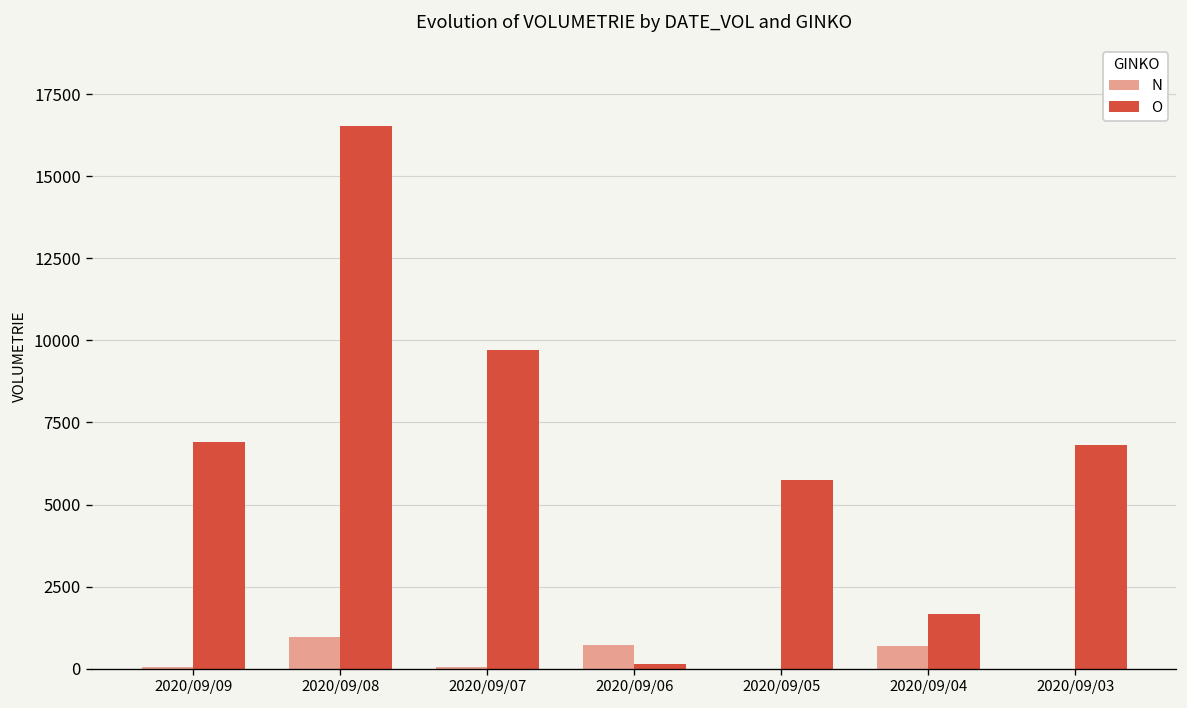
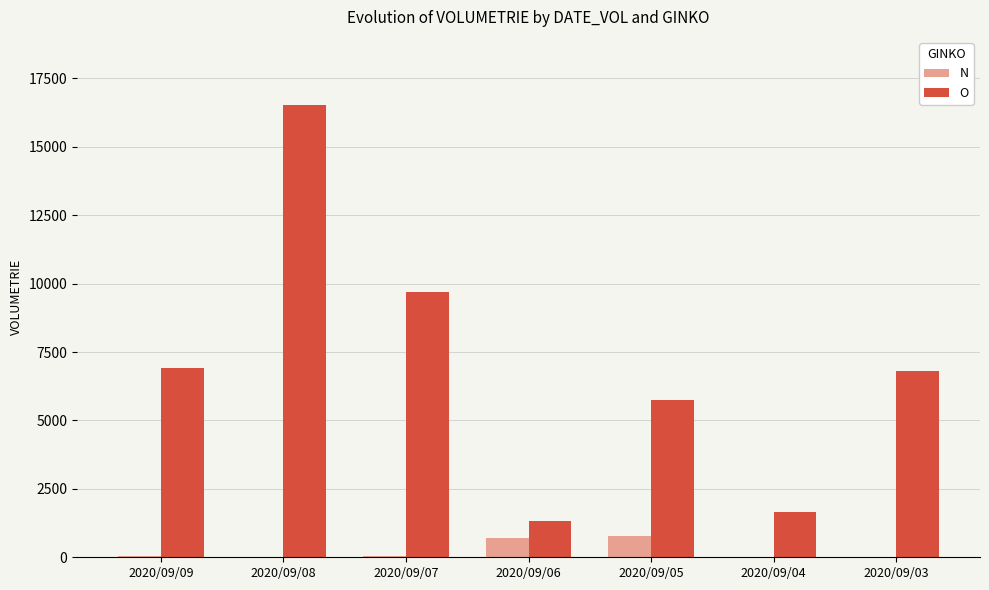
N, 2020/09/08: 1000 -> 0
O, 2020/09/06: 200 -> 1300
N, 2020/09/05: 0 -> 800
N, 2020/09/04: 700 -> 0
